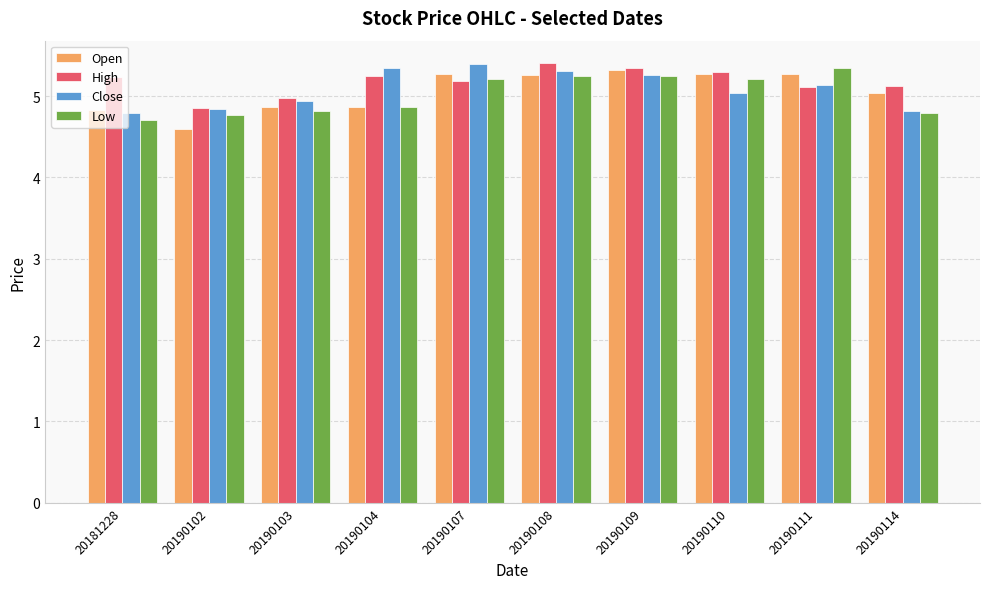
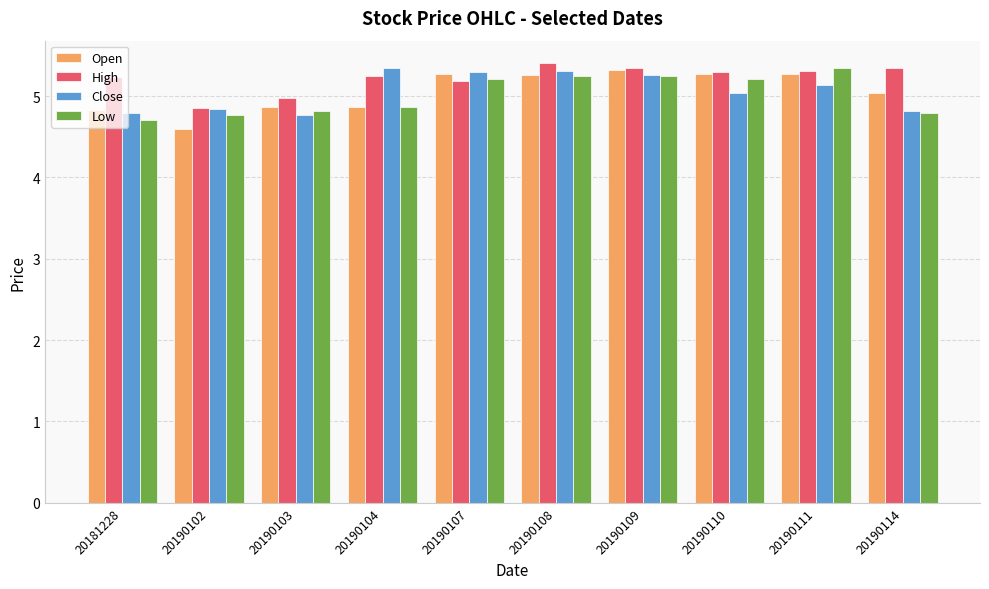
Close, 20190103: 4.9 -> 4.8
Close, 20190107: 5.4 -> 5.3
High, 20190111: 5.1 -> 5.3
High, 20190114: 5.1 -> 5.4
